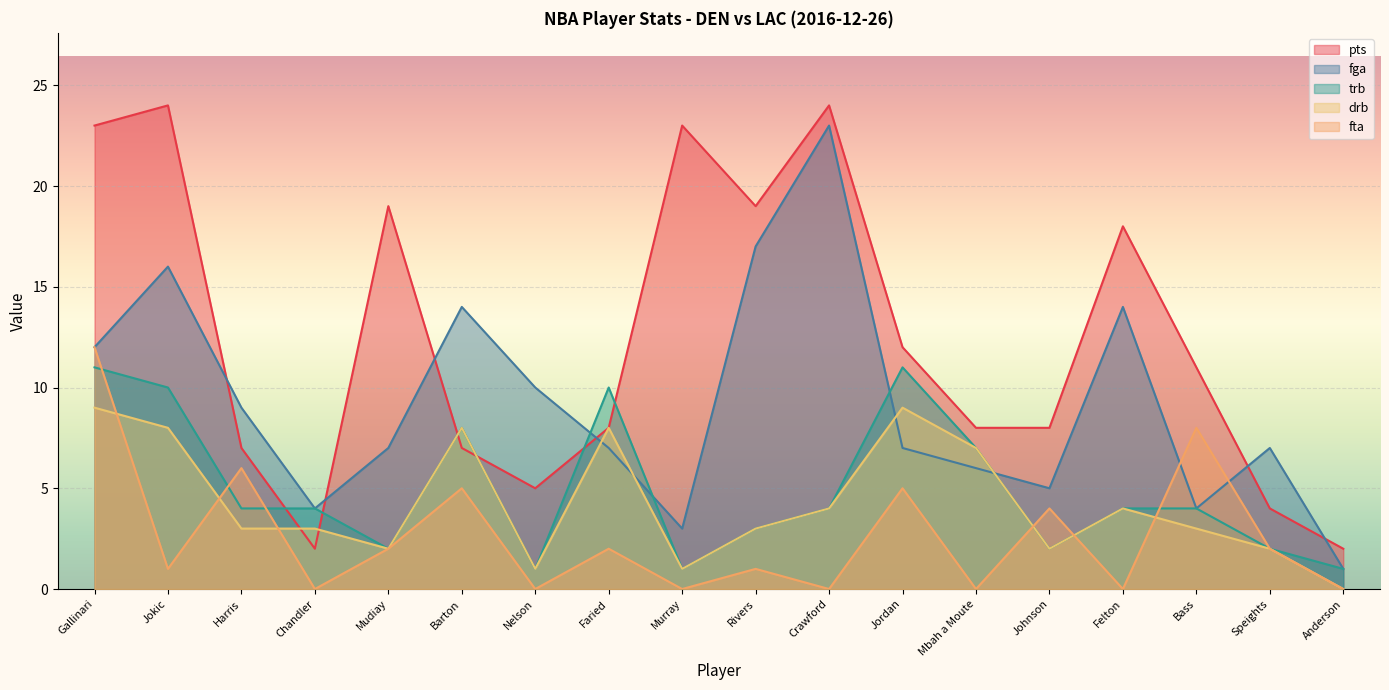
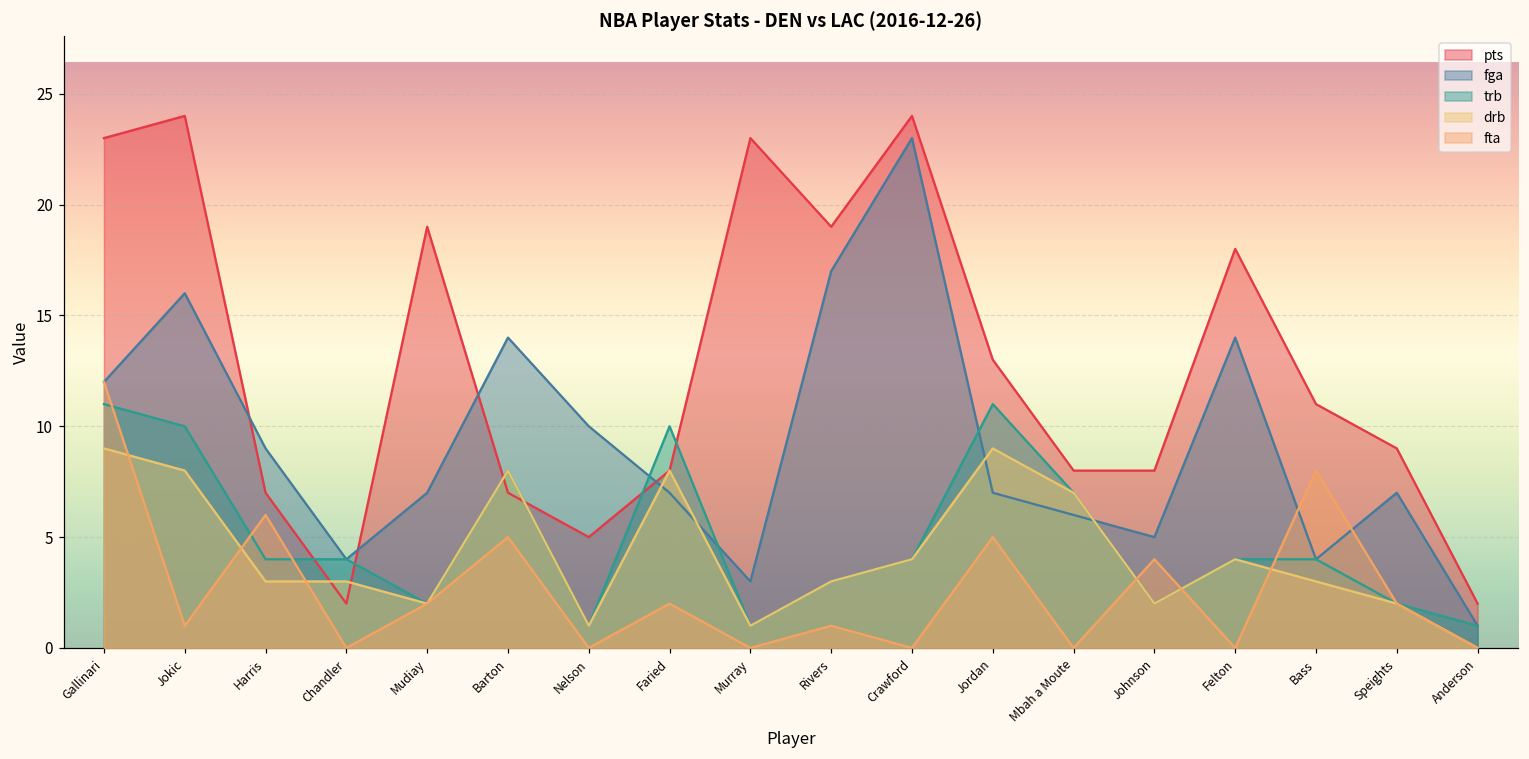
pts, Jordan: 12 -> 13
pts, Speights: 4 -> 9
